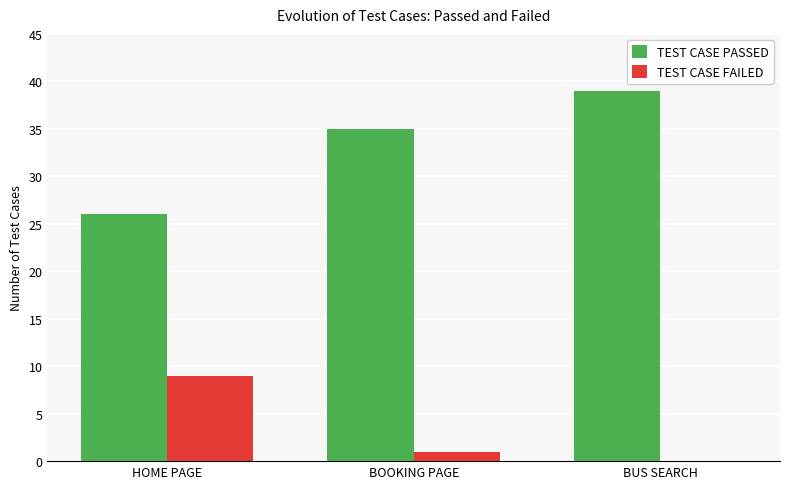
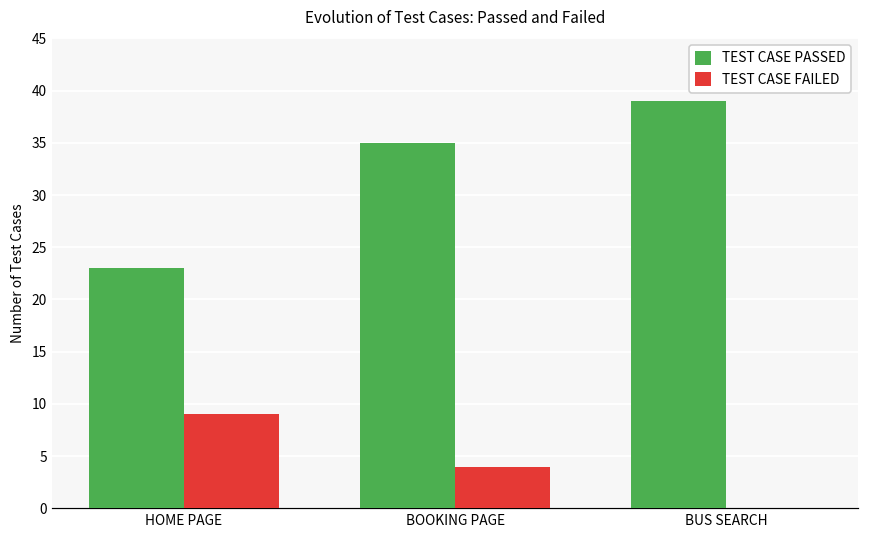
TEST CASE PASSED, HOME PAGE: 26 -> 23
TEST CASE FAILED, BOOKING PAGE: 1 -> 4
